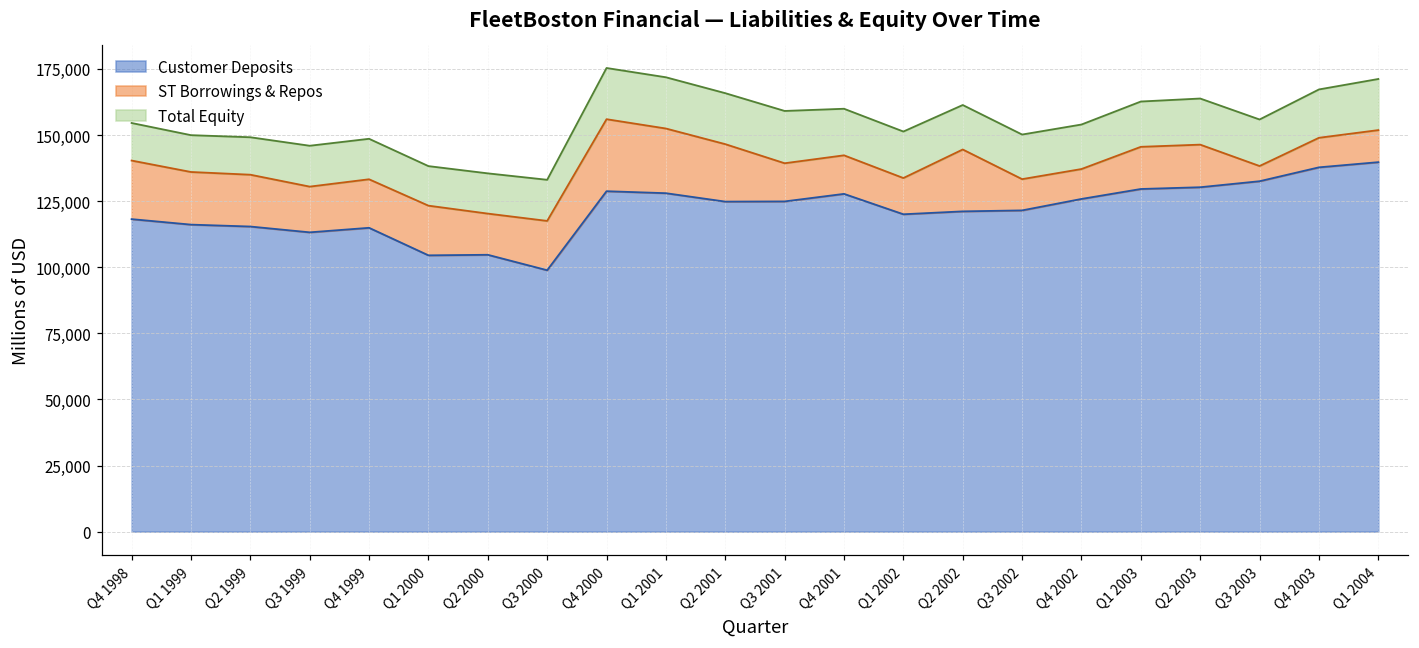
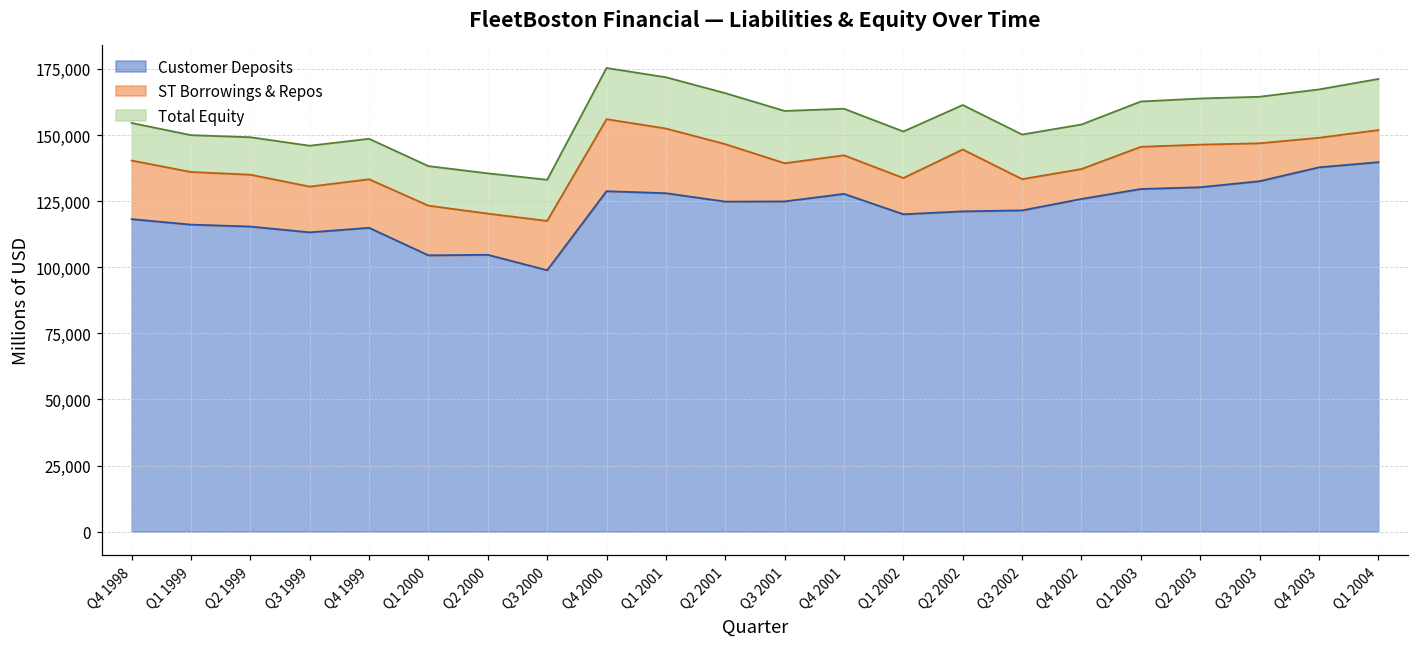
ST Borrowings & Repos, Q3 2003: 6,000 -> 14,000
